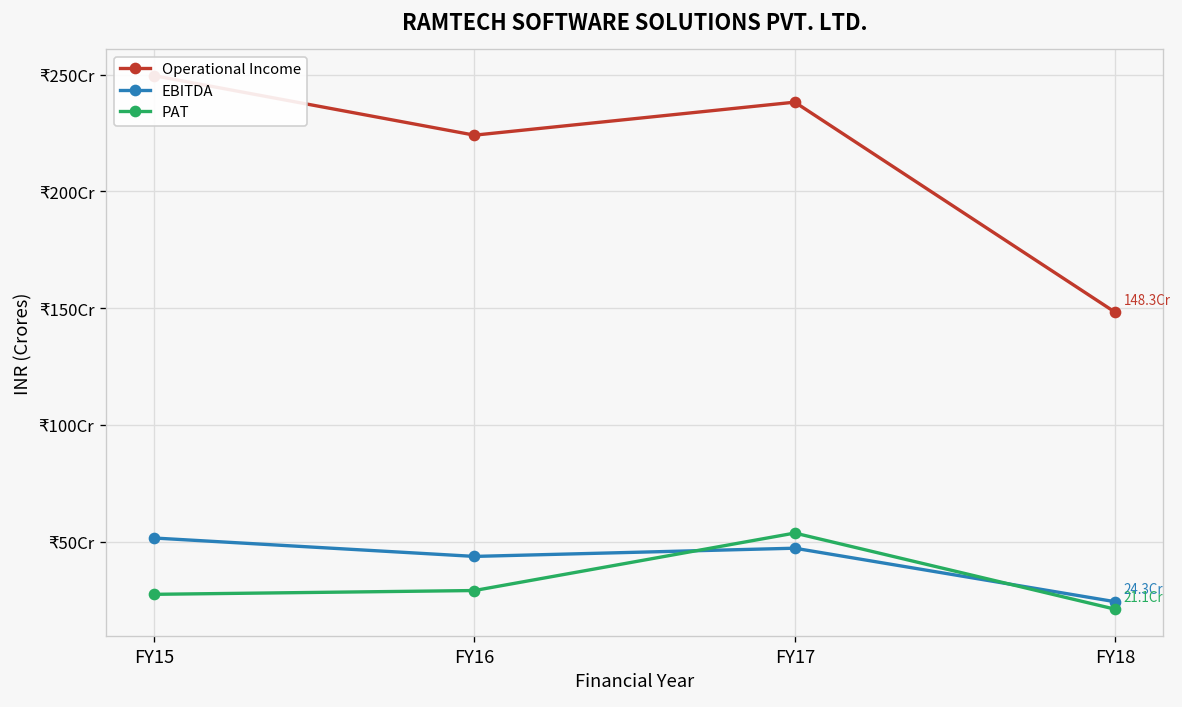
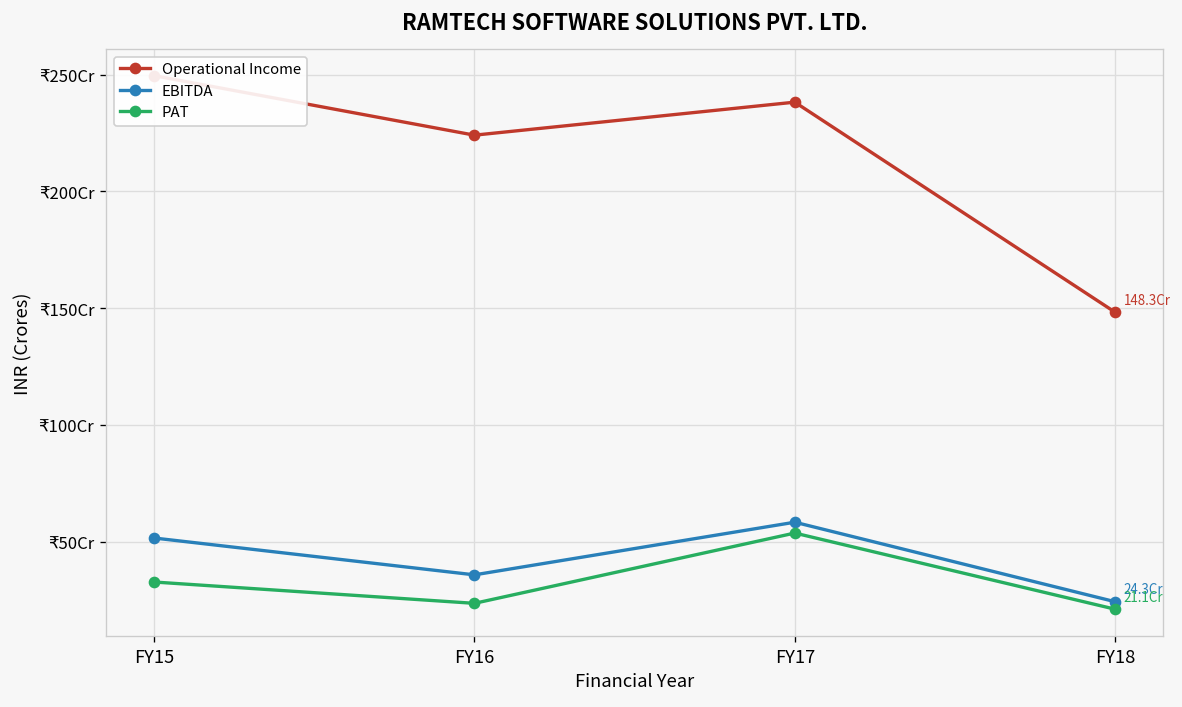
PAT, FY15: ₹27Cr -> ₹33Cr
EBITDA, FY16: ₹44Cr -> ₹36Cr
PAT, FY16: ₹29Cr -> ₹24Cr
EBITDA, FY17: ₹47Cr -> ₹58Cr
